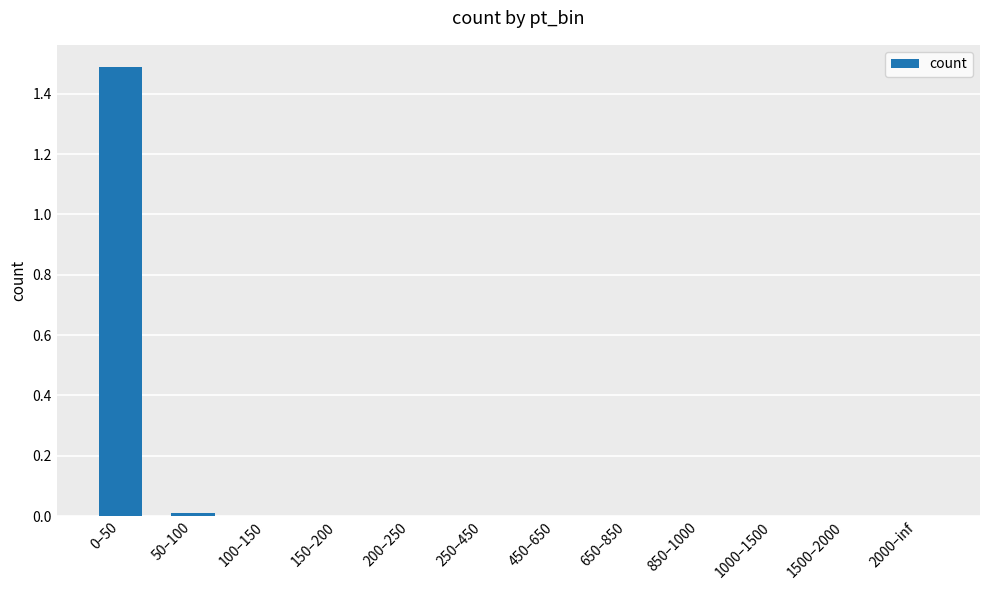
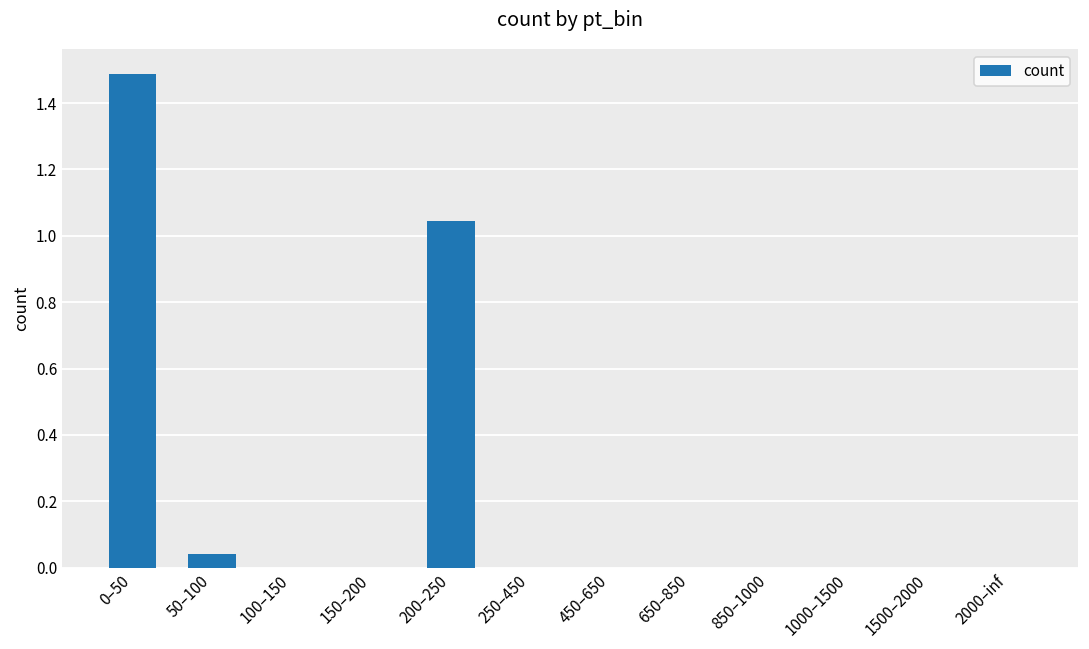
50–100: 0.01 -> 0.04
200–250: 0.00 -> 1.04
